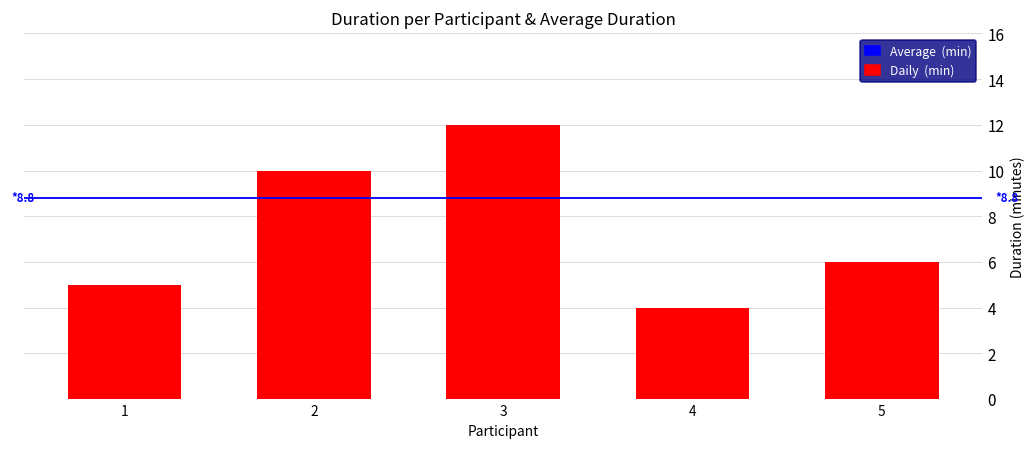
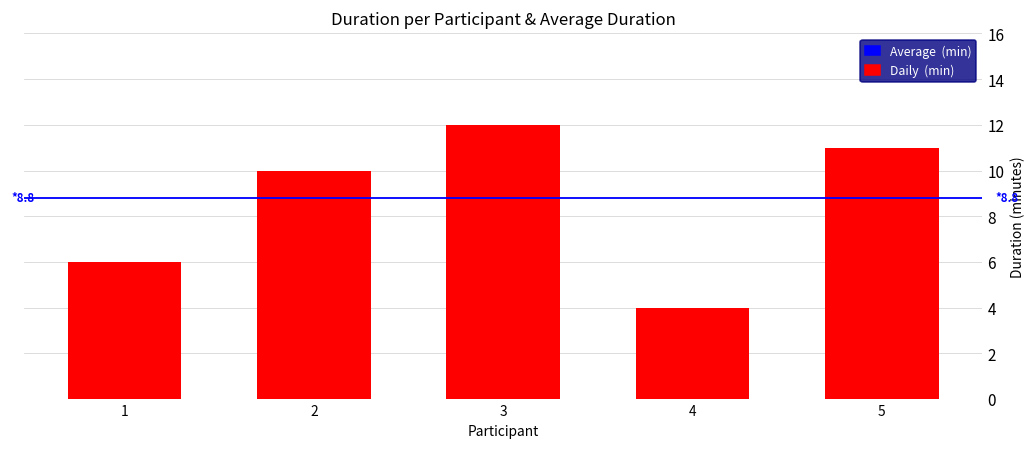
1: 5 -> 6
5: 6 -> 11
